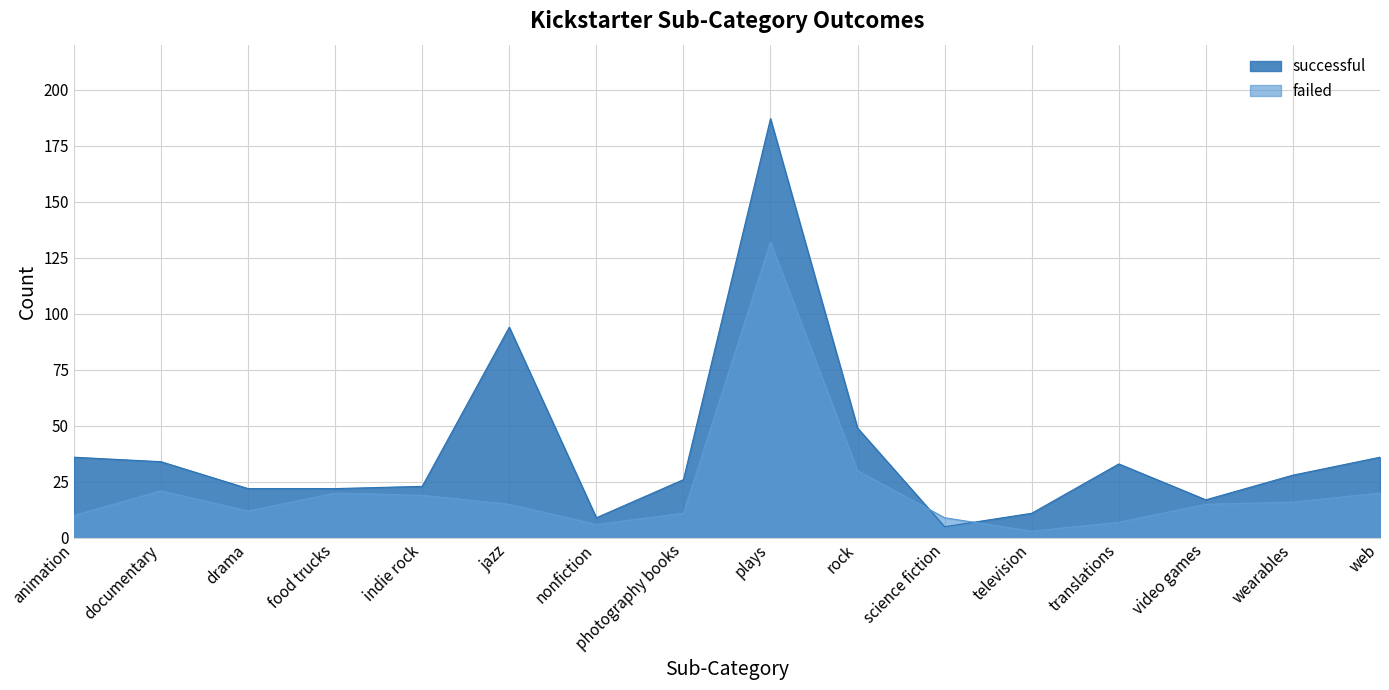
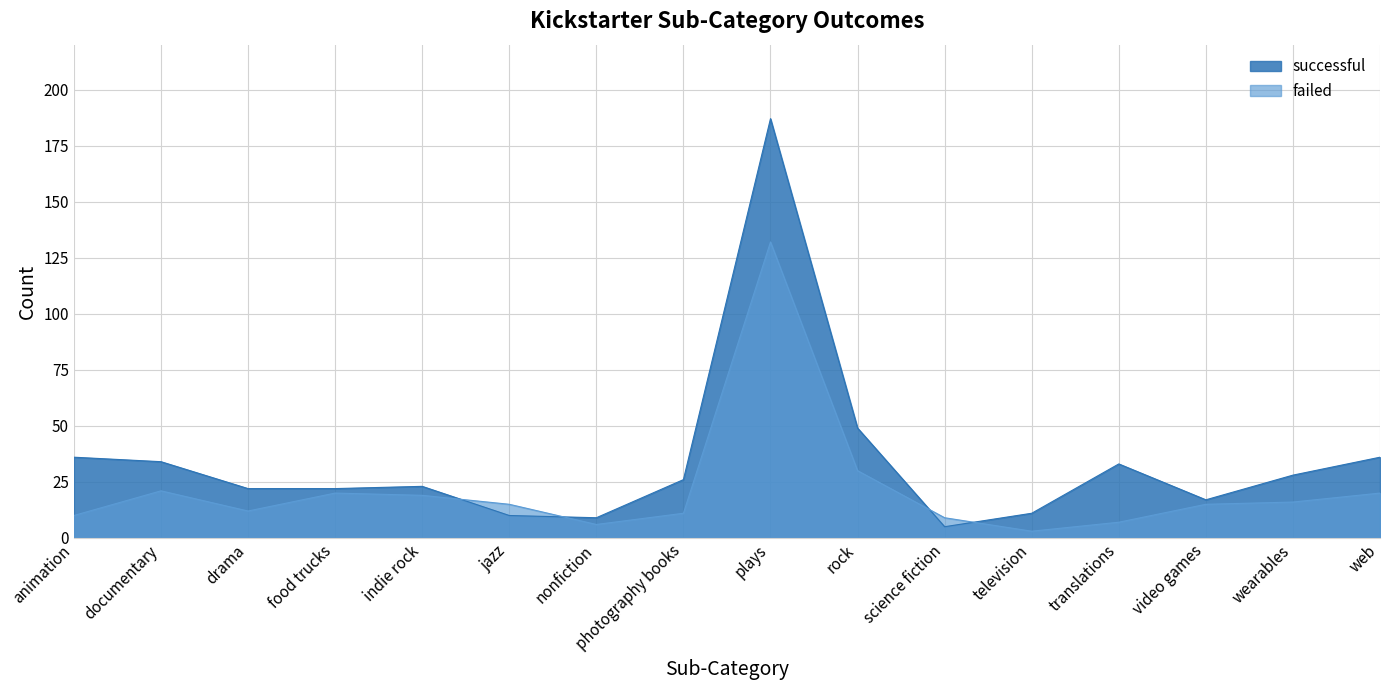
successful, jazz: 94 -> 10
